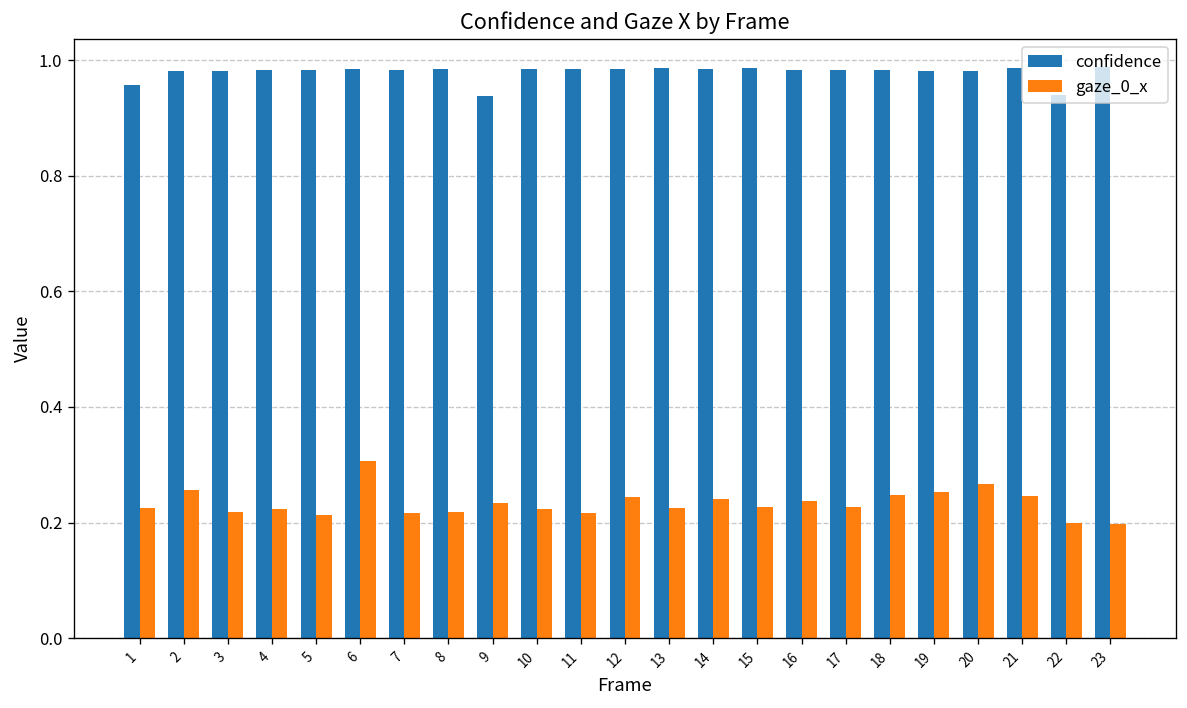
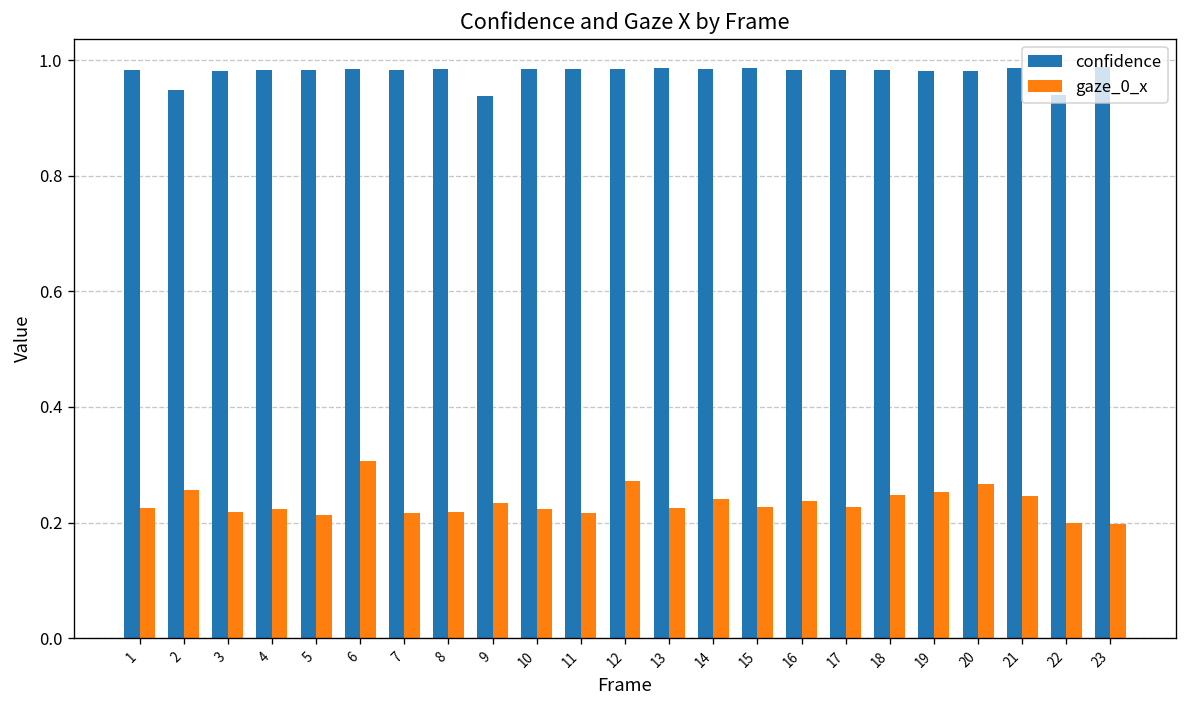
confidence, 1: 0.96 -> 0.98
confidence, 2: 0.98 -> 0.95
gaze_0_x, 12: 0.24 -> 0.27
